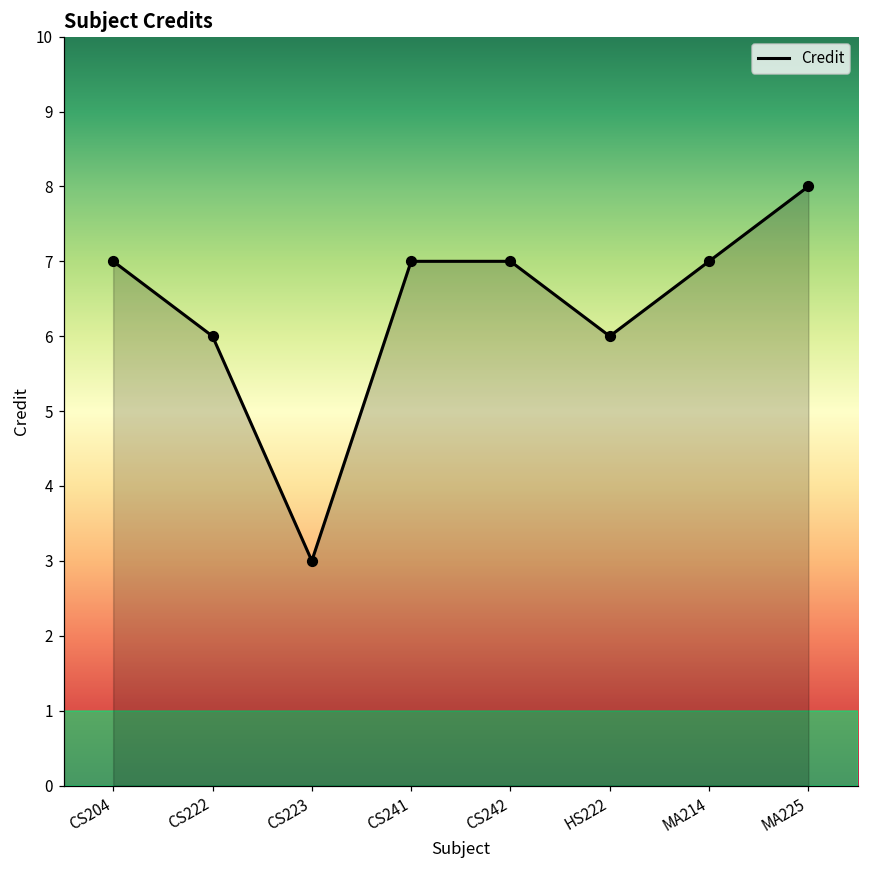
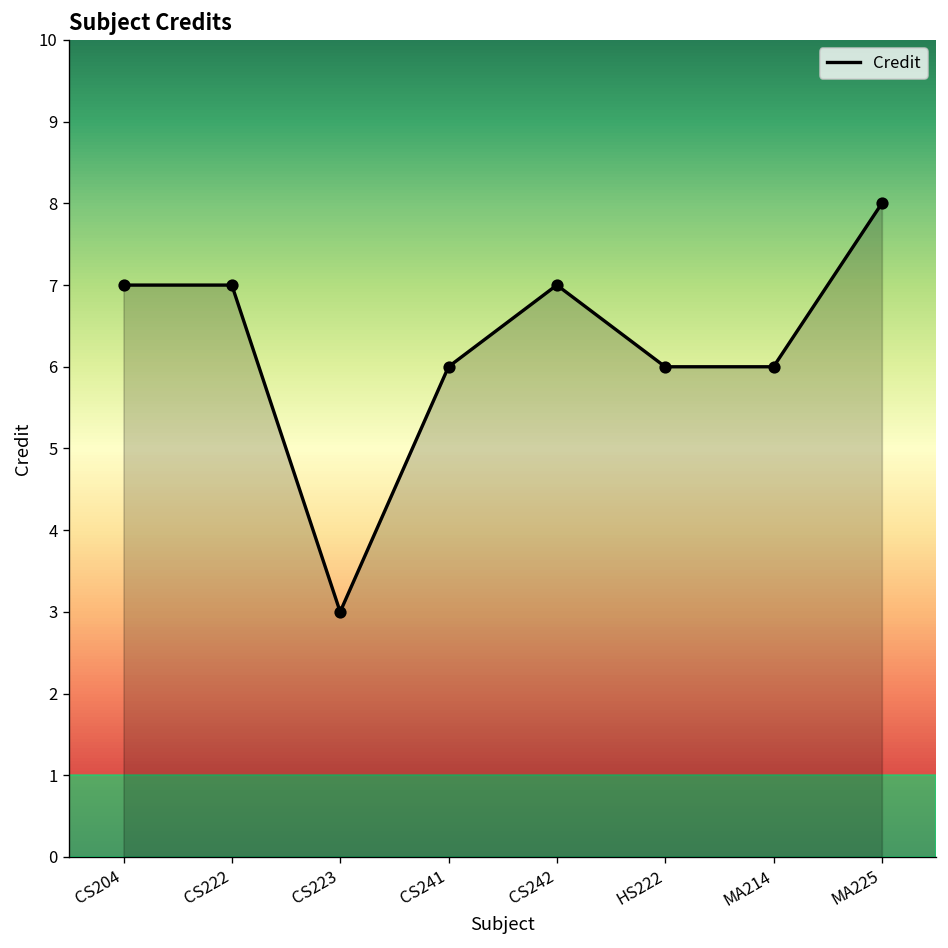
CS222: 6 -> 7
CS241: 7 -> 6
MA214: 7 -> 6
